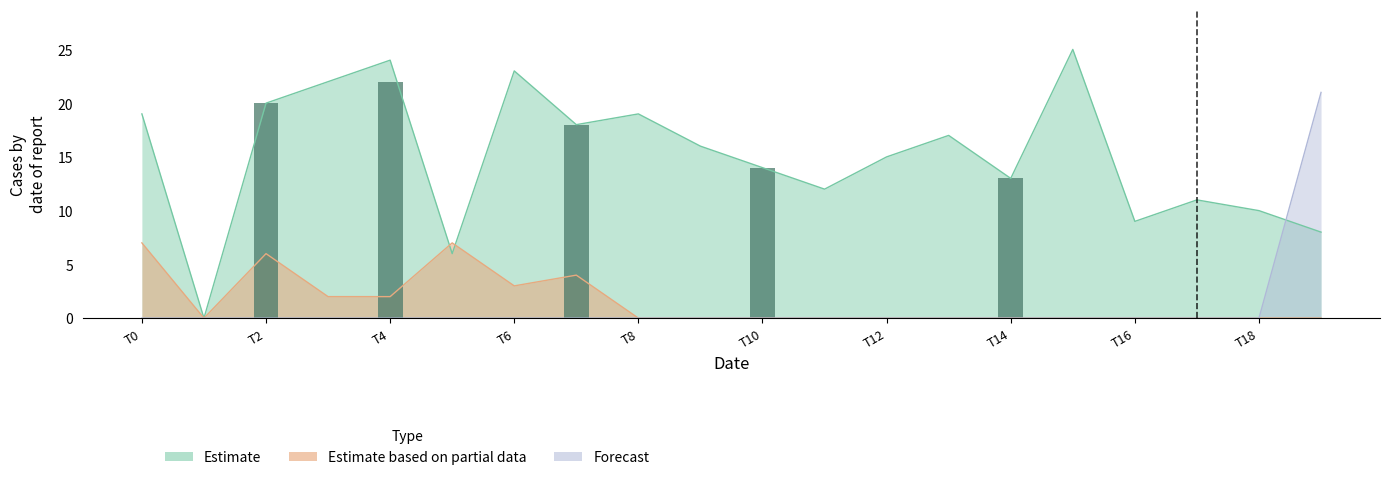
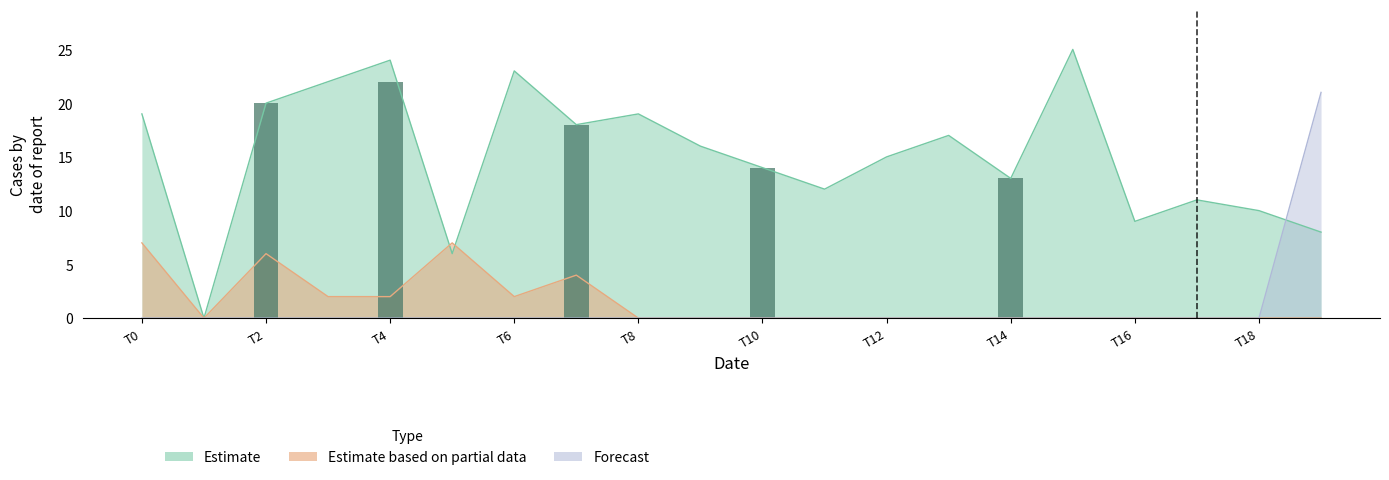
Estimate based on partial data, T6: 3 -> 2
